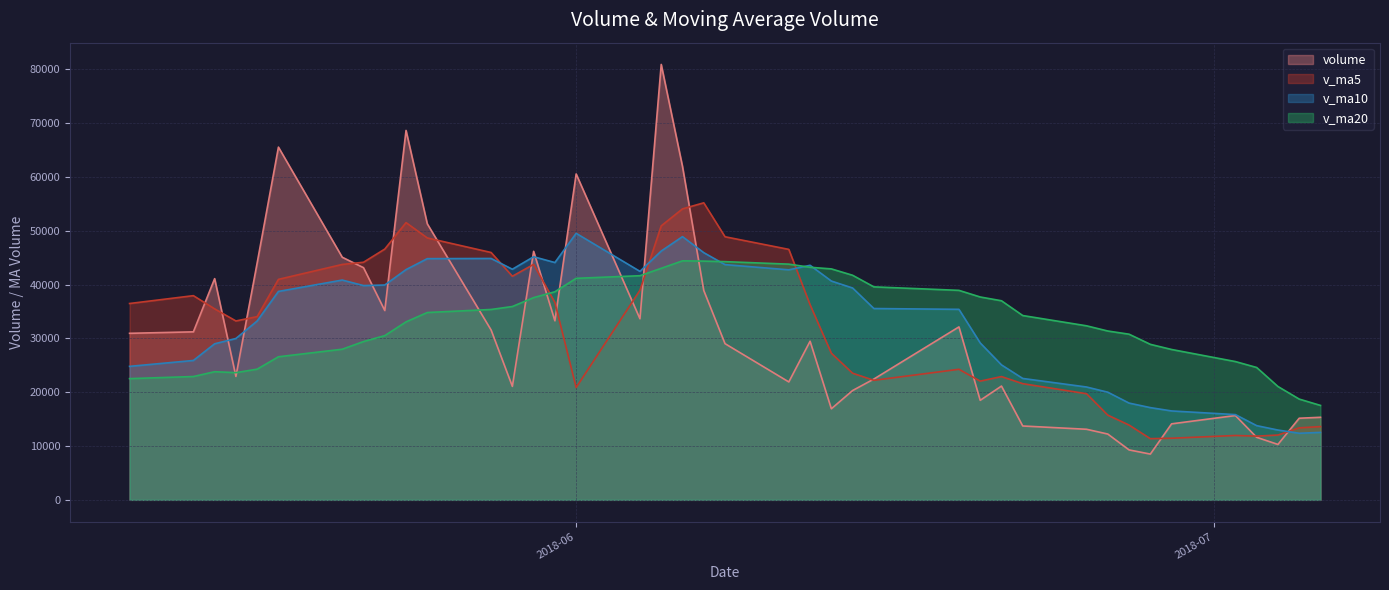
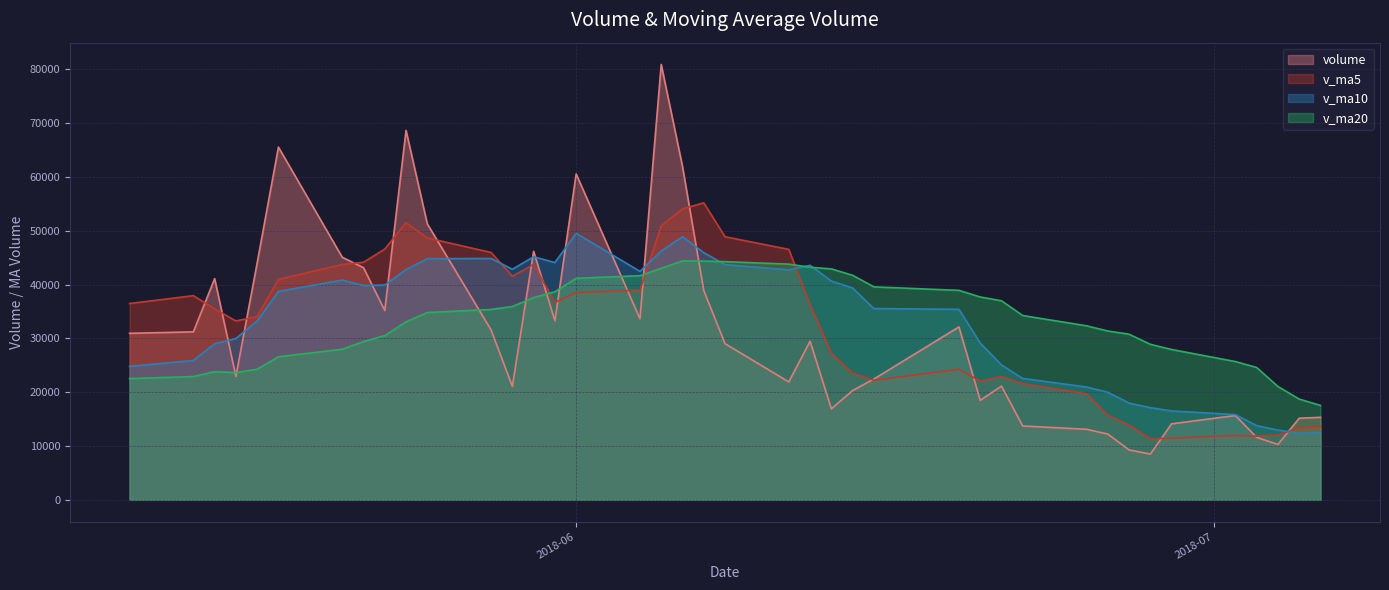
v_ma5, 2018-06: 21000 -> 39000
